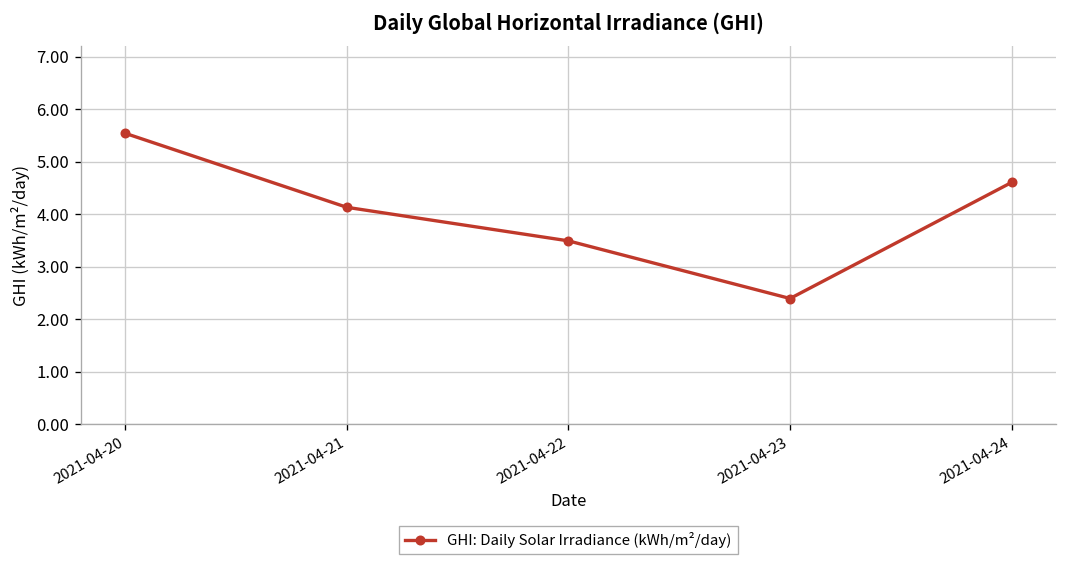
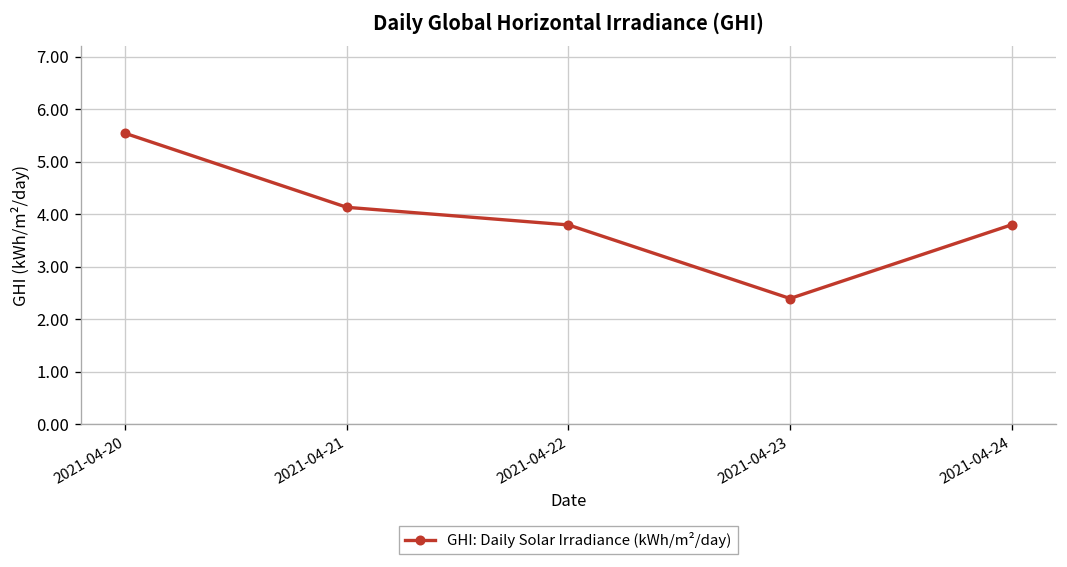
2021-04-22: 3.5 -> 3.8
2021-04-24: 4.6 -> 3.8
